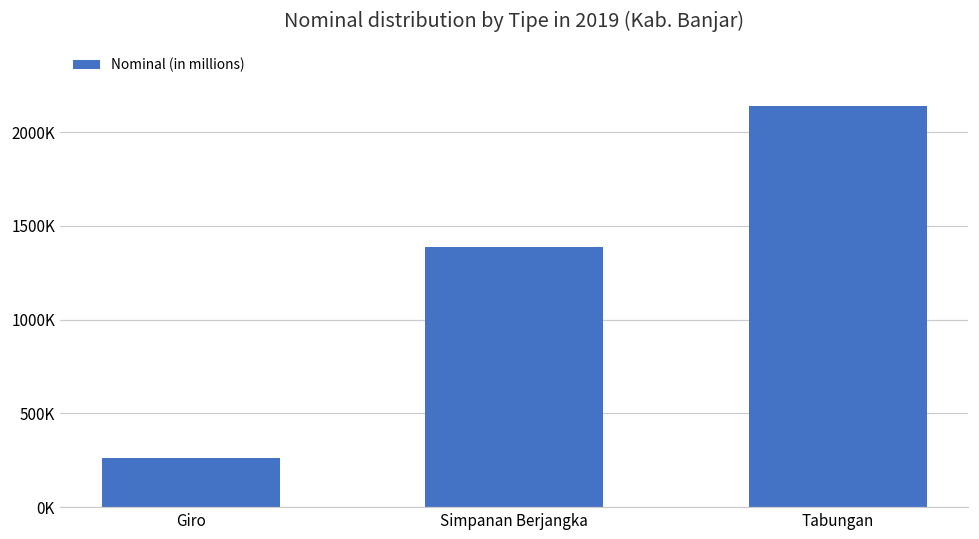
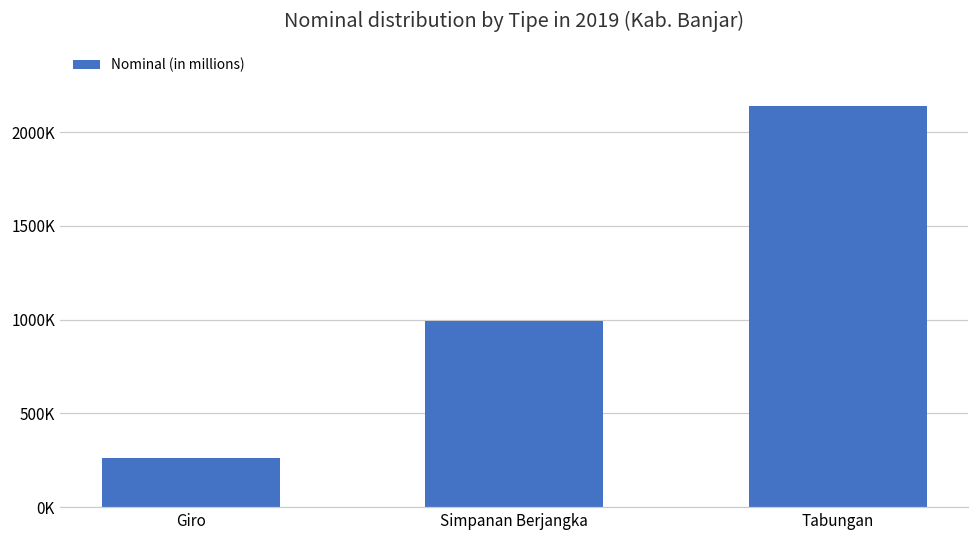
Simpanan Berjangka: 1390000 -> 990000
